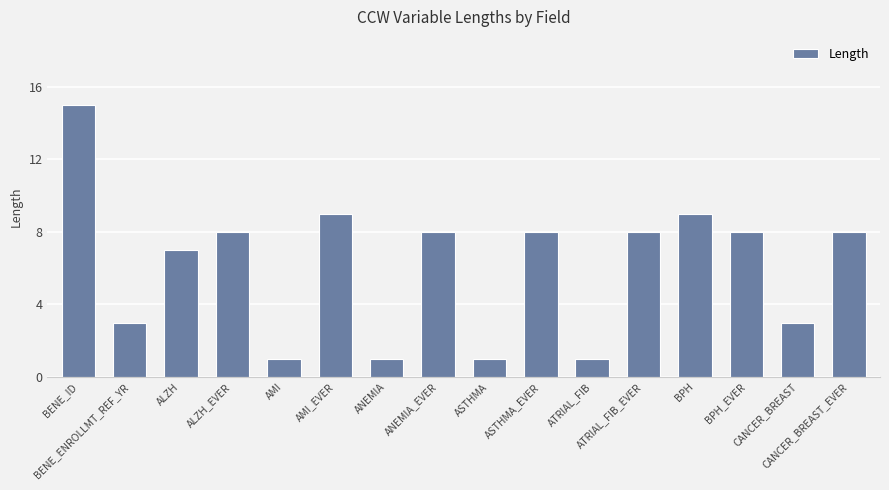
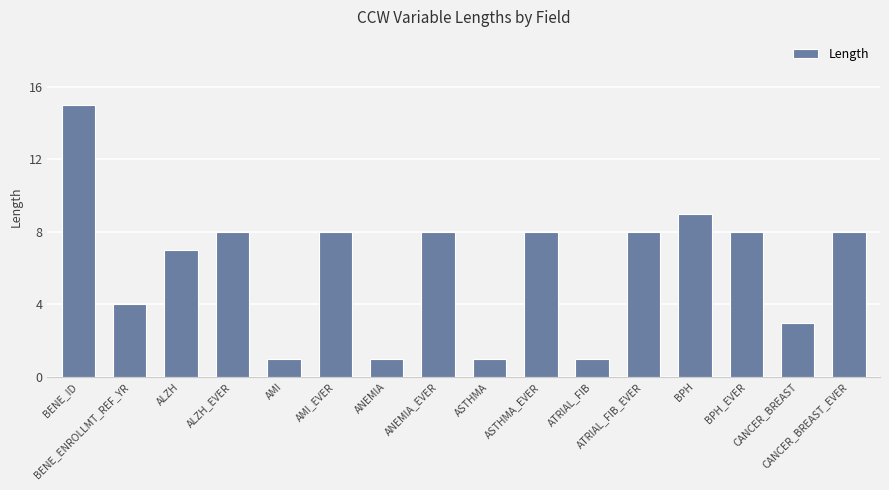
BENE_ENROLLMT_REF_YR: 3 -> 4
AMI_EVER: 9 -> 8
